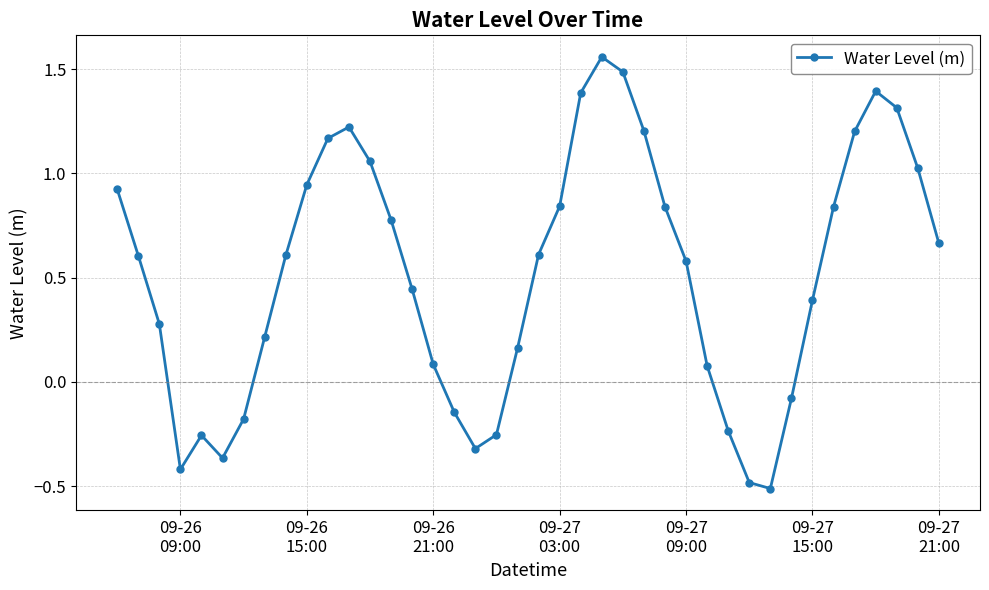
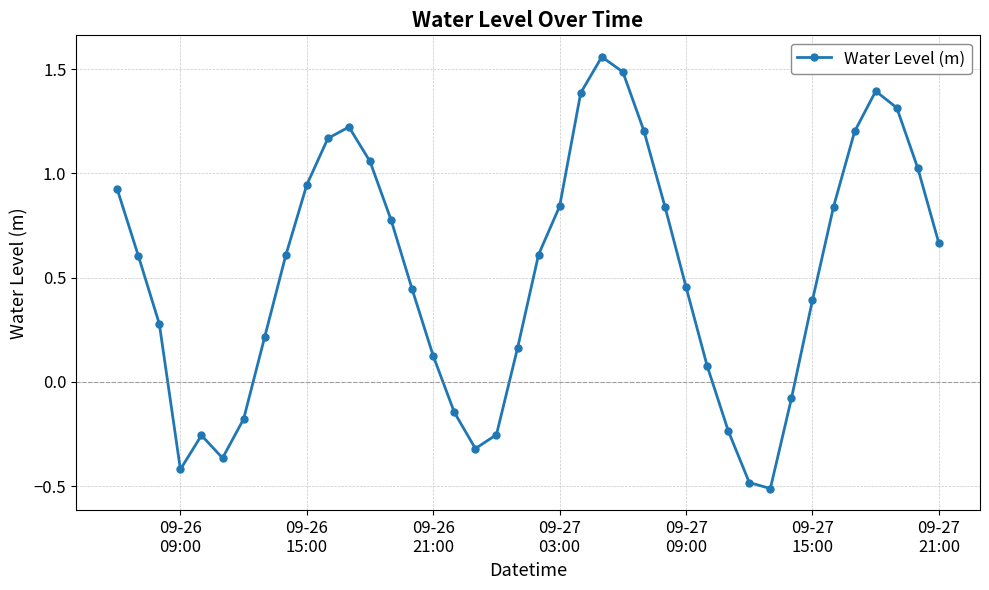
09-26 21:00: 0.08 -> 0.12
09-27 09:00: 0.58 -> 0.45
